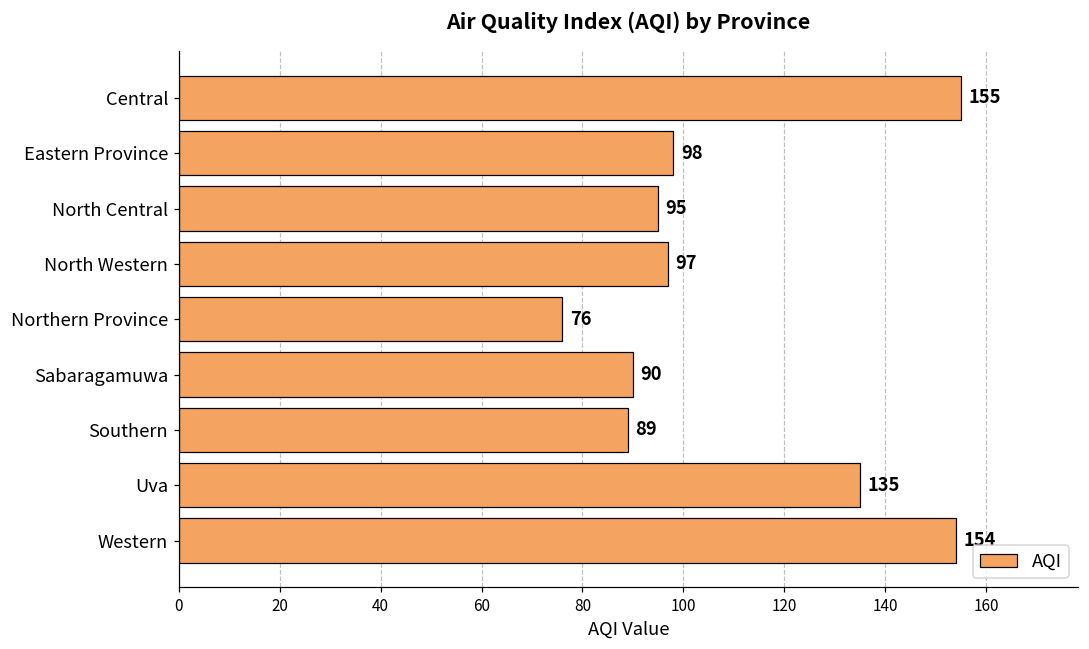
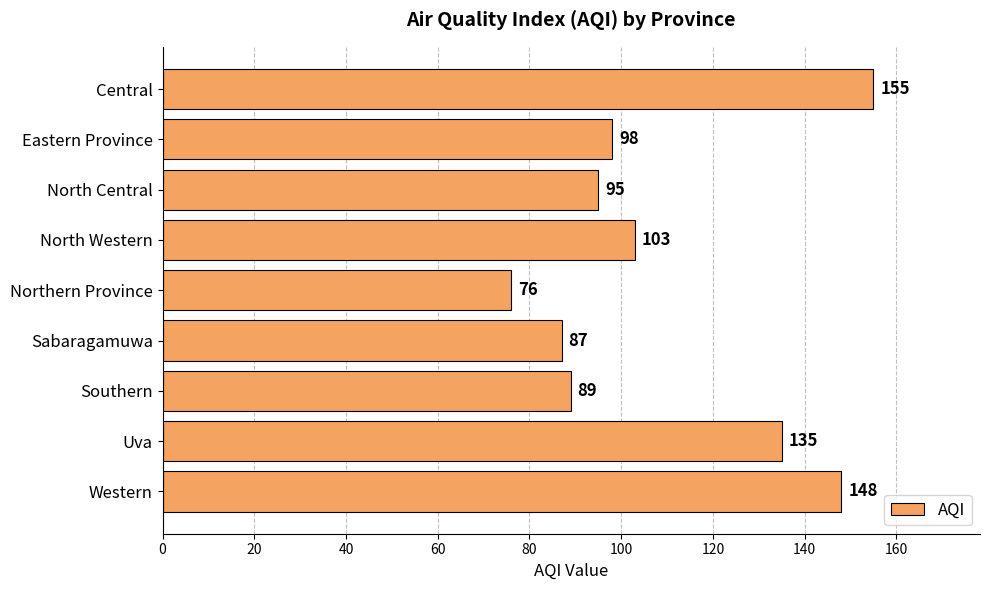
North Western: 97 -> 103
Sabaragamuwa: 90 -> 87
Western: 154 -> 148
